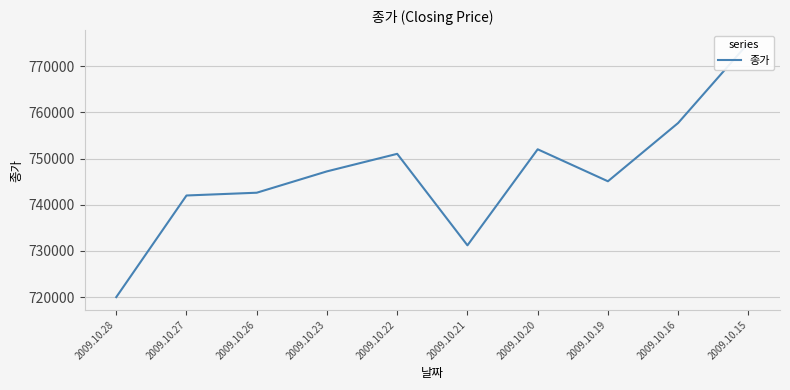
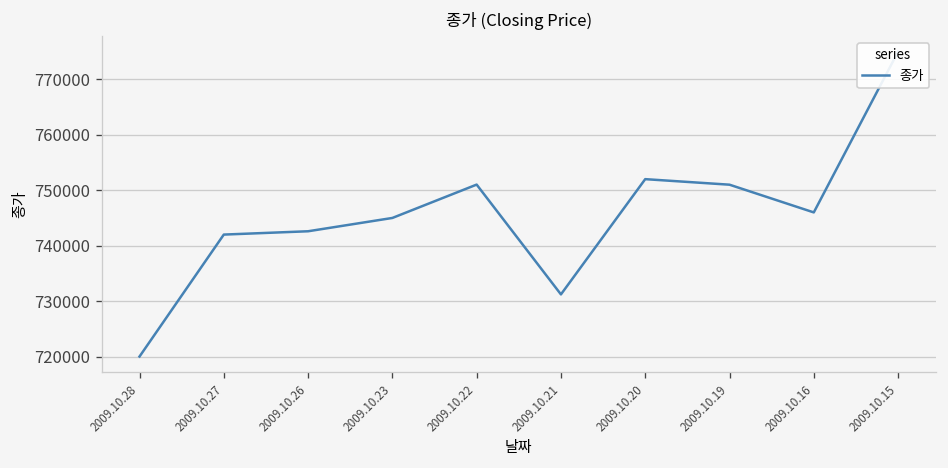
2009.10.23: 747000 -> 745000
2009.10.19: 745000 -> 751000
2009.10.16: 758000 -> 746000
